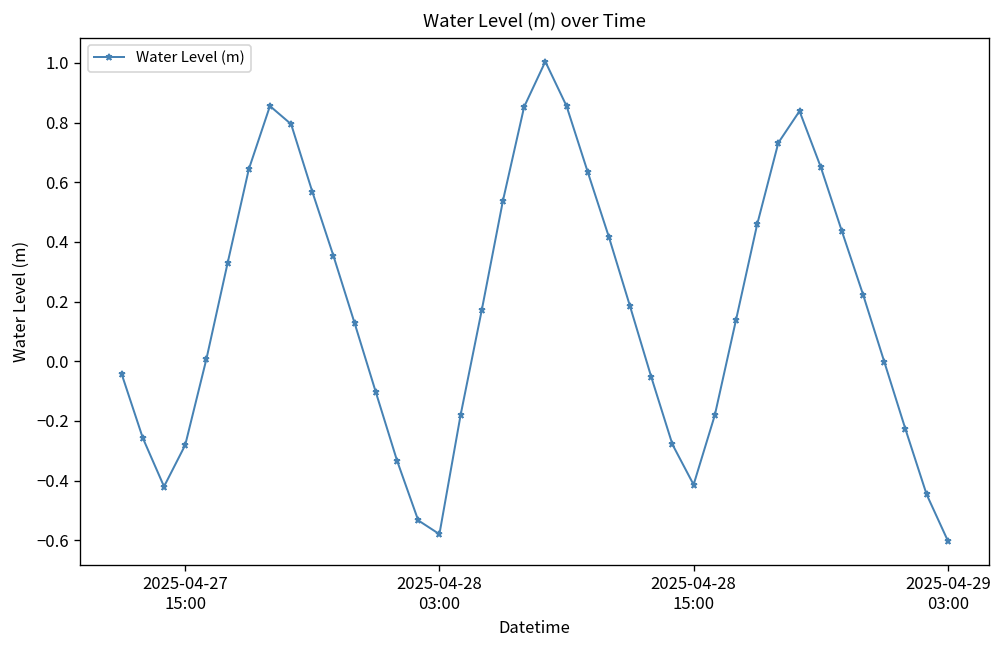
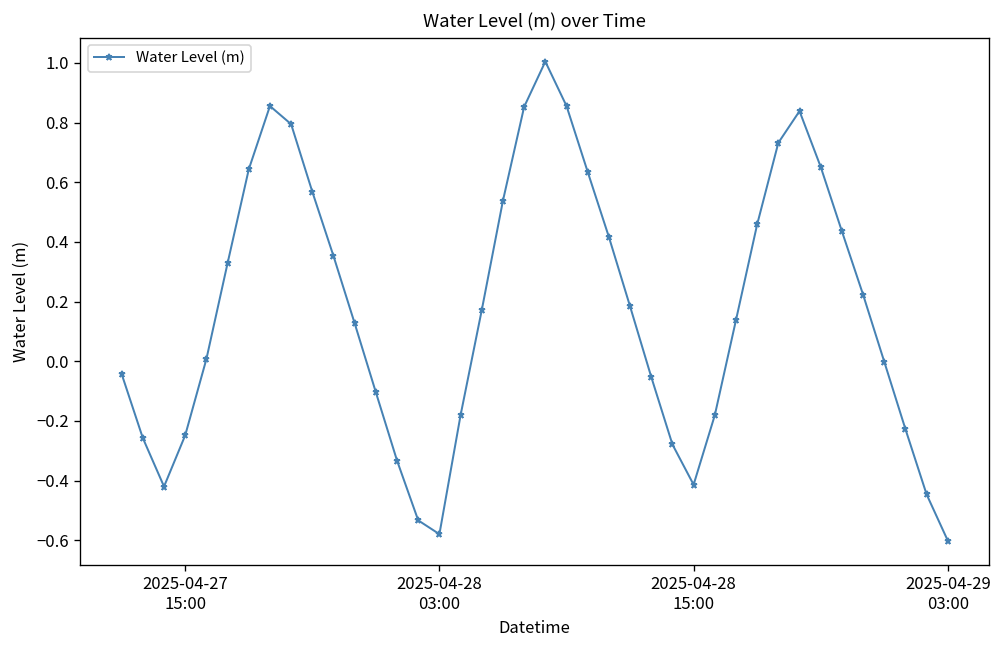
2025-04-27 15:00: -0.28 -> -0.25
